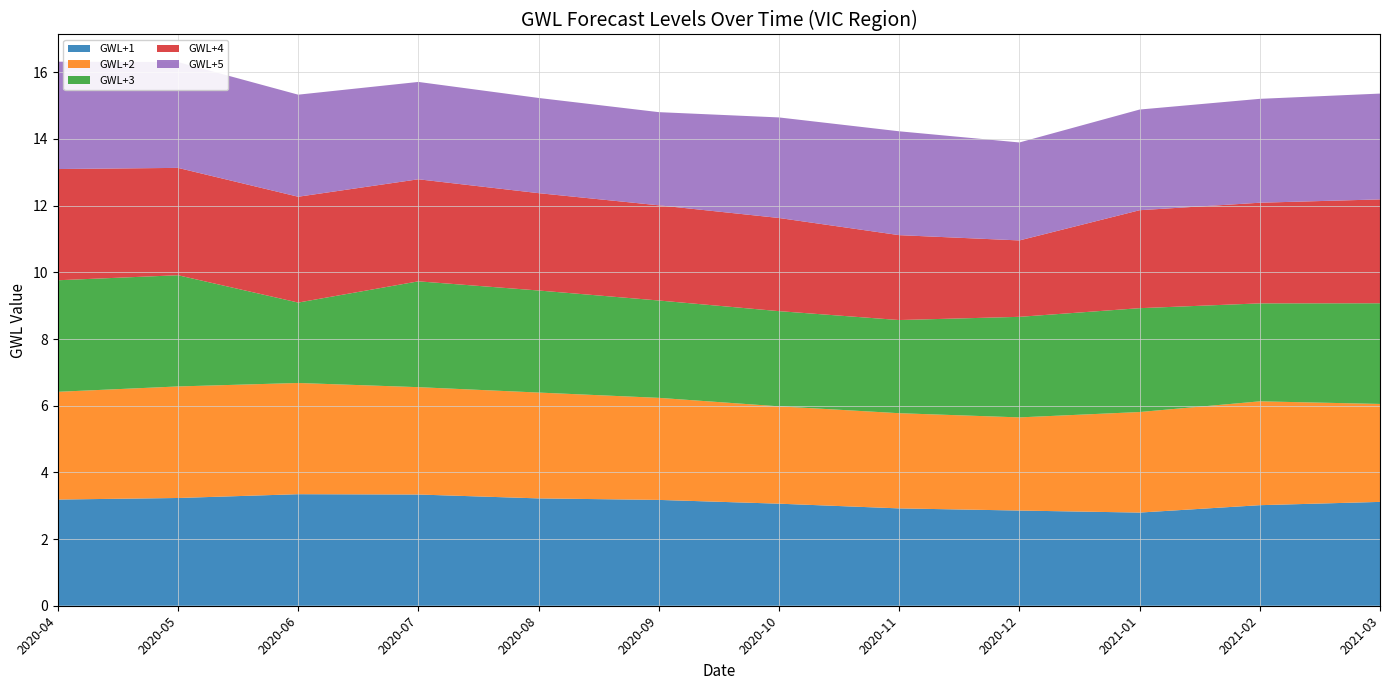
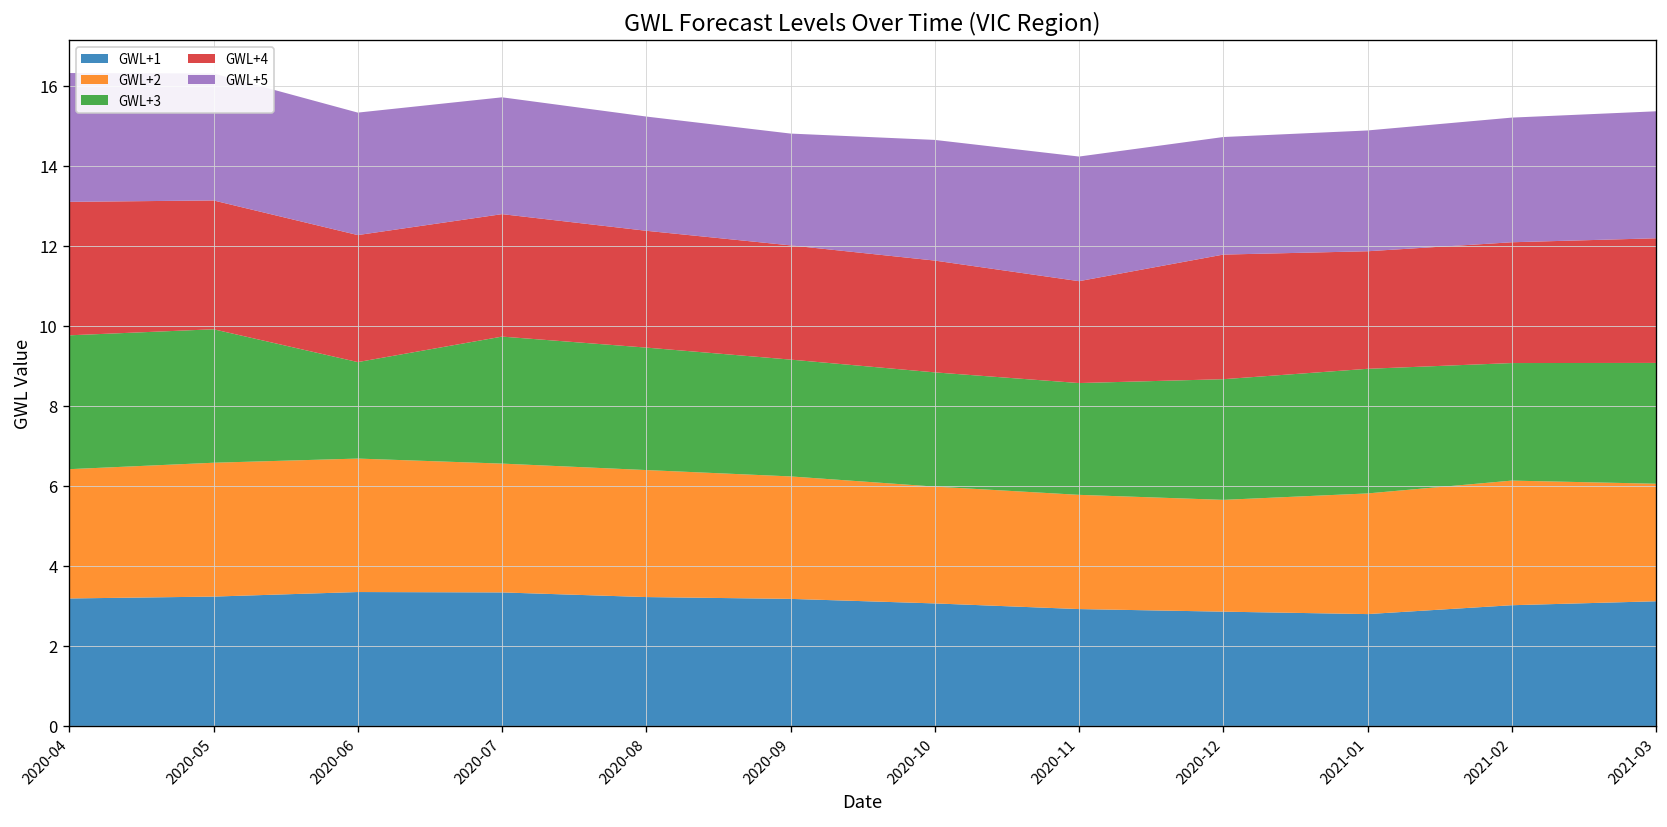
GWL+4, 2020-12: 2.3 -> 3.1
